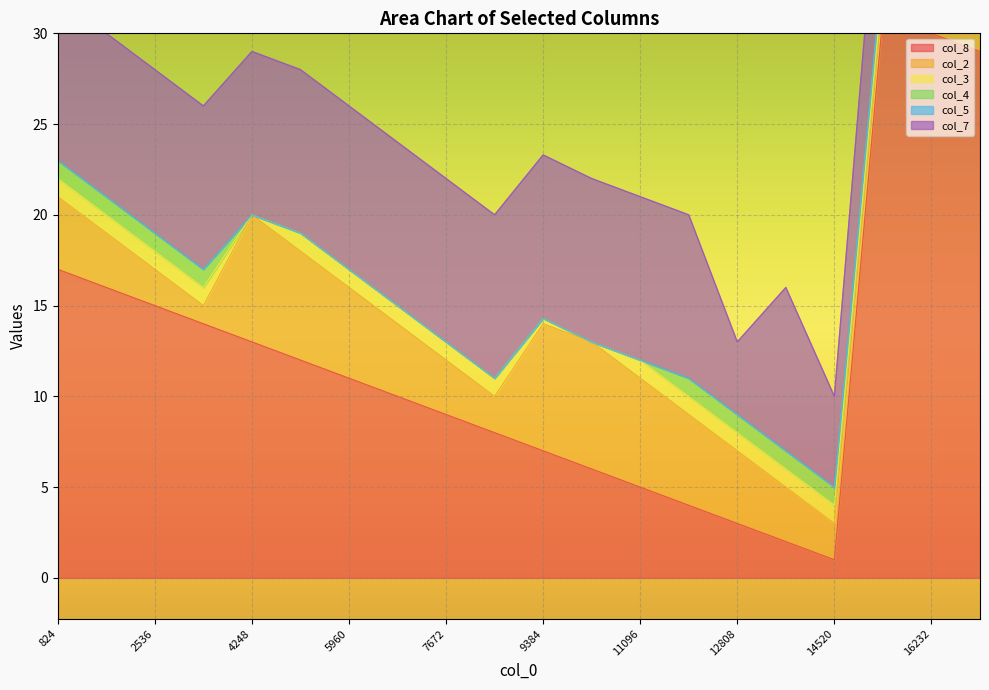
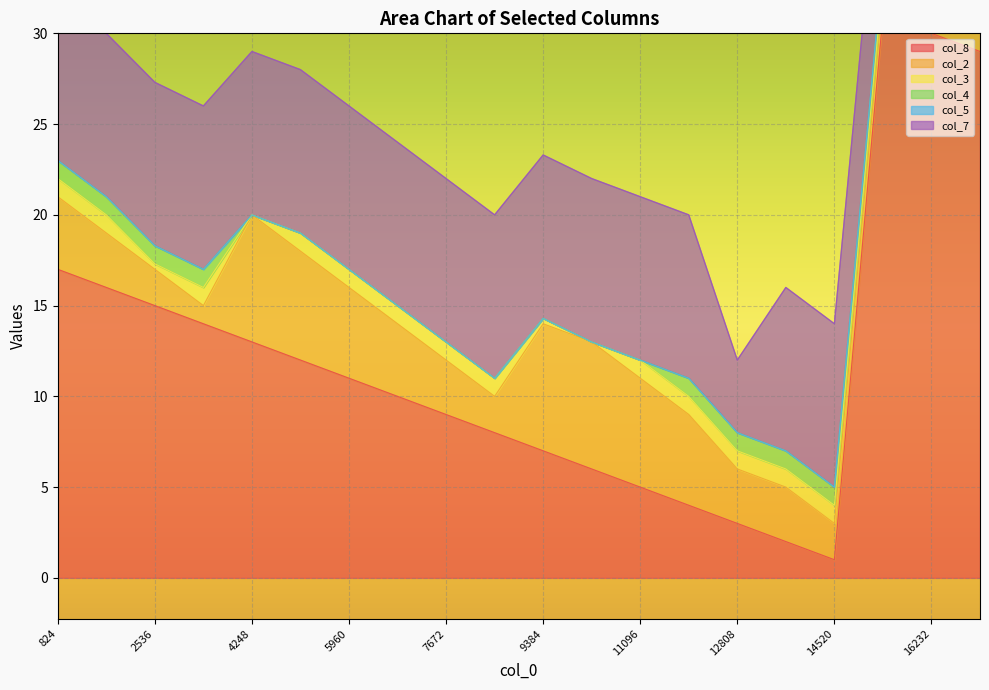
col_3, 2536: 1.0 -> 0.3
col_2, 12808: 4 -> 3
col_7, 14520: 5 -> 9
